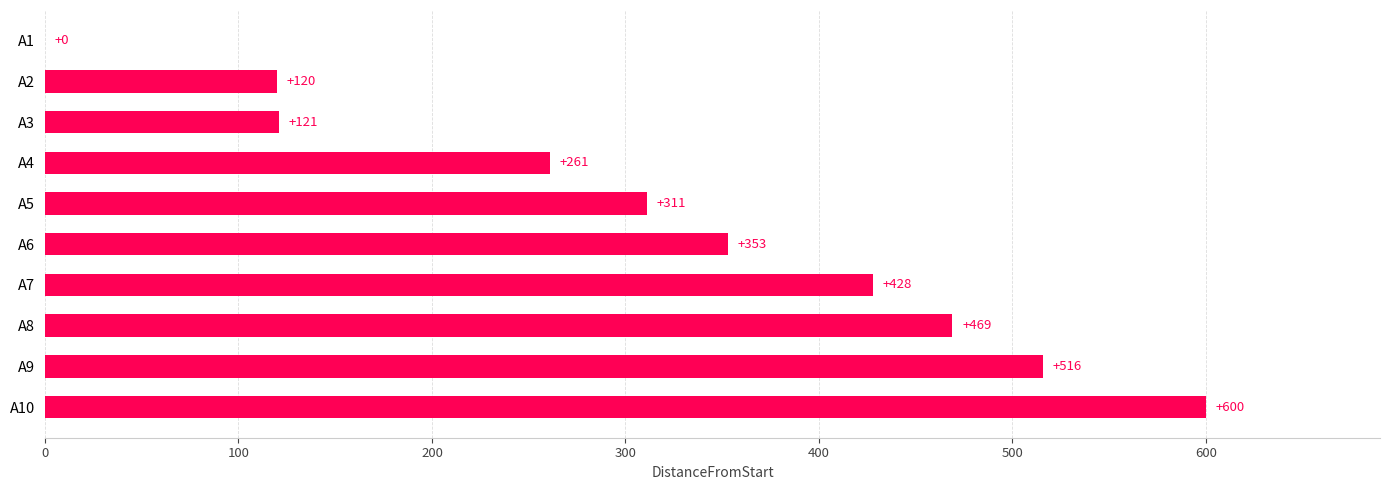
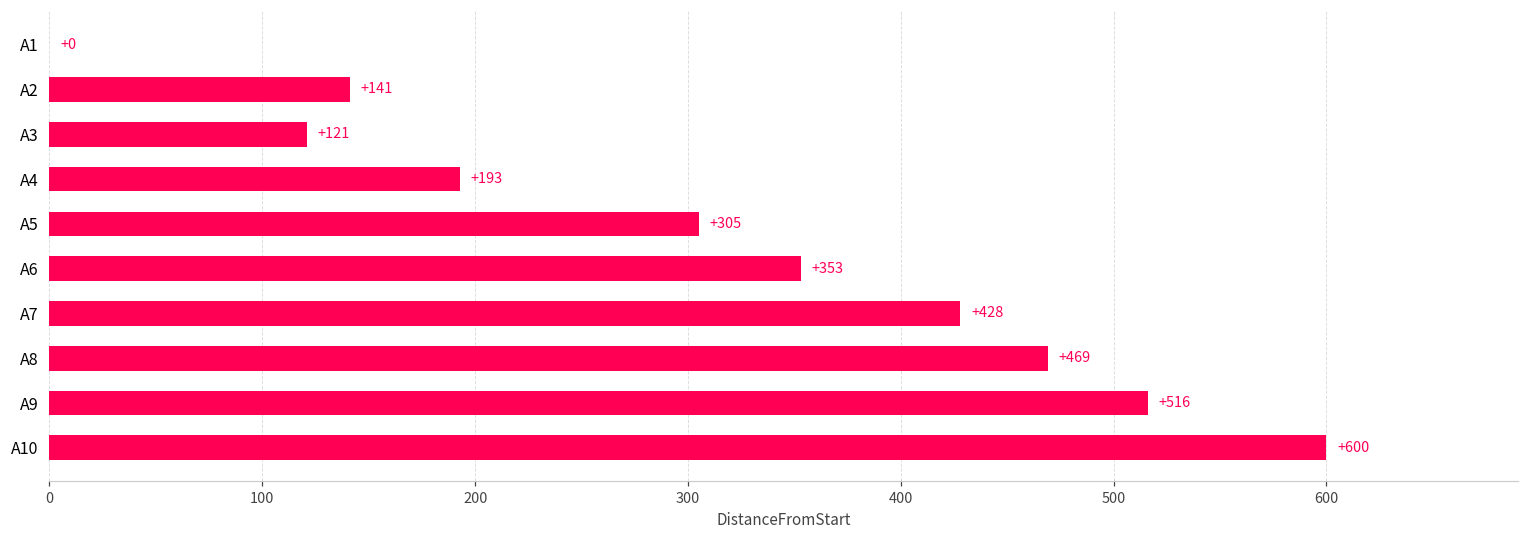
A2: +120 -> +141
A4: +261 -> +193
A5: +311 -> +305
